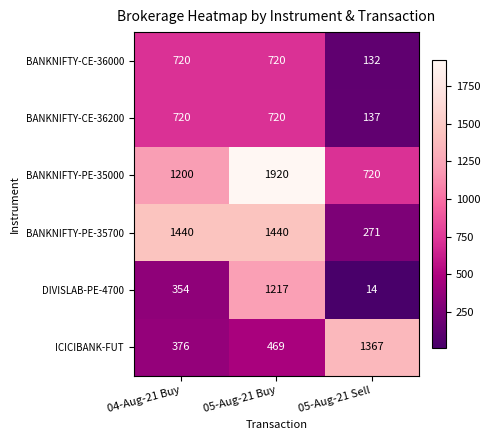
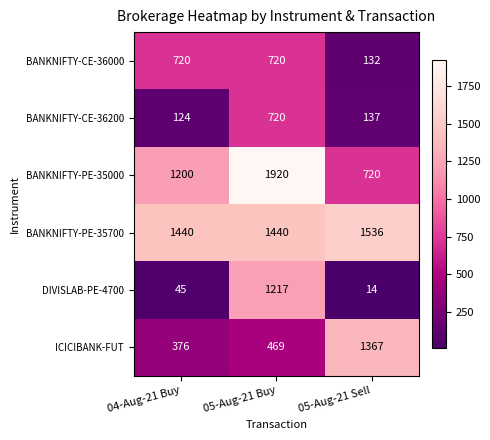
BANKNIFTY-CE-36200, 04-Aug-21 Buy: 720 -> 124
BANKNIFTY-PE-35700, 05-Aug-21 Sell: 271 -> 1536
DIVISLAB-PE-4700, 04-Aug-21 Buy: 354 -> 45
